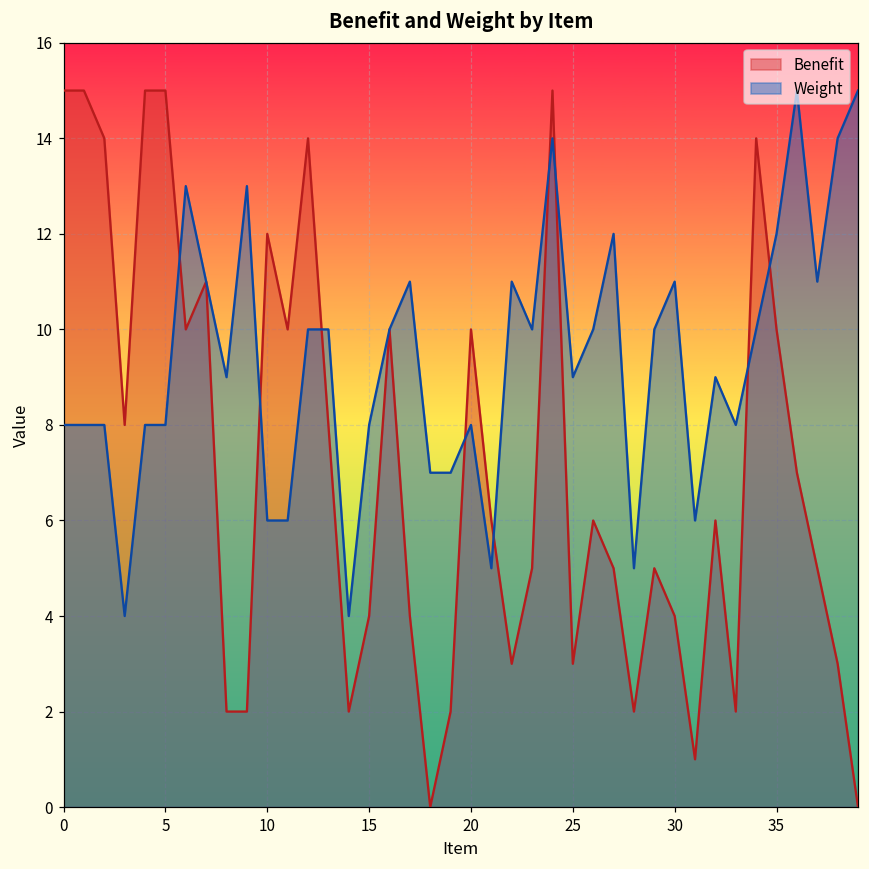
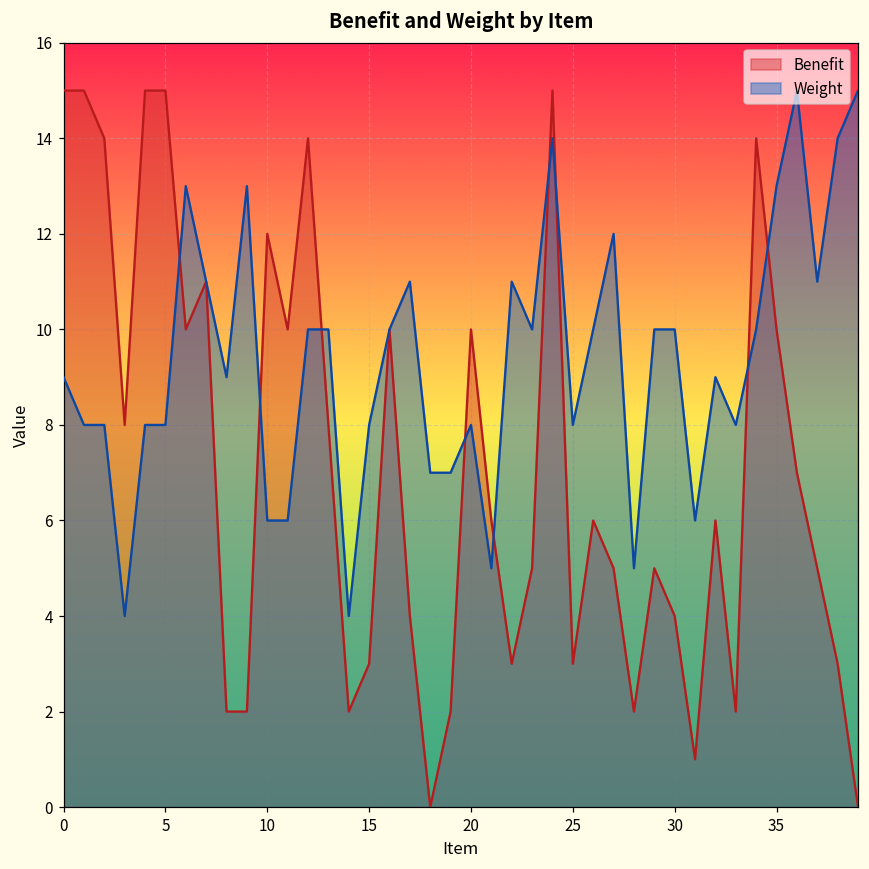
Weight, 0: 8 -> 9
Benefit, 15: 4 -> 3
Weight, 25: 9 -> 8
Weight, 30: 11 -> 10
Weight, 35: 12 -> 13
